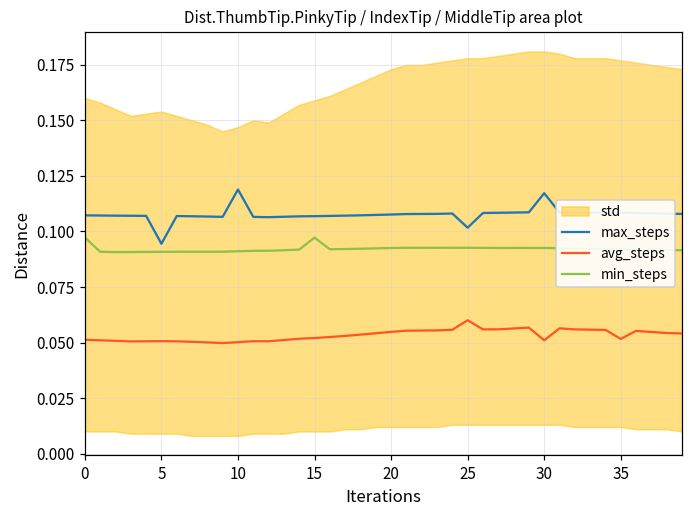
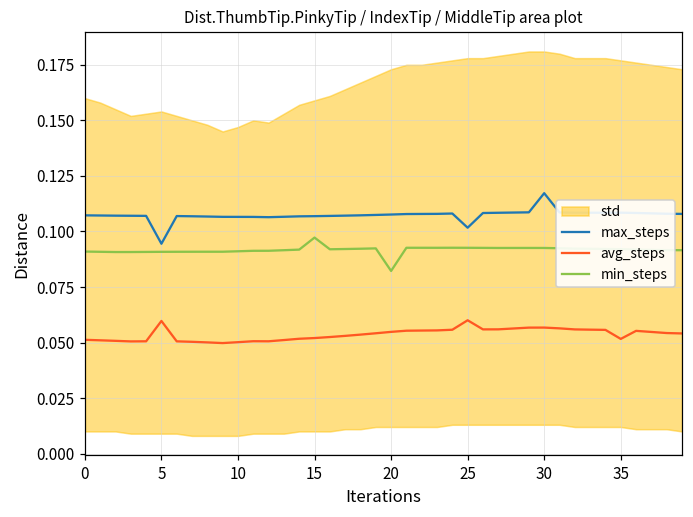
min_steps, 0: 0.097 -> 0.091
avg_steps, 5: 0.051 -> 0.060
max_steps, 10: 0.119 -> 0.107
min_steps, 20: 0.093 -> 0.082
avg_steps, 30: 0.051 -> 0.057
